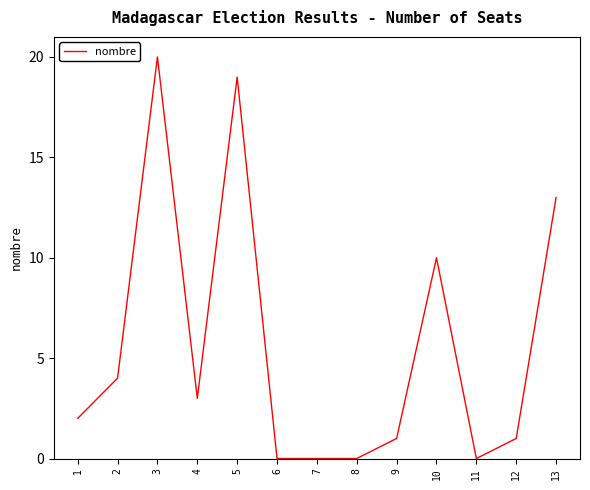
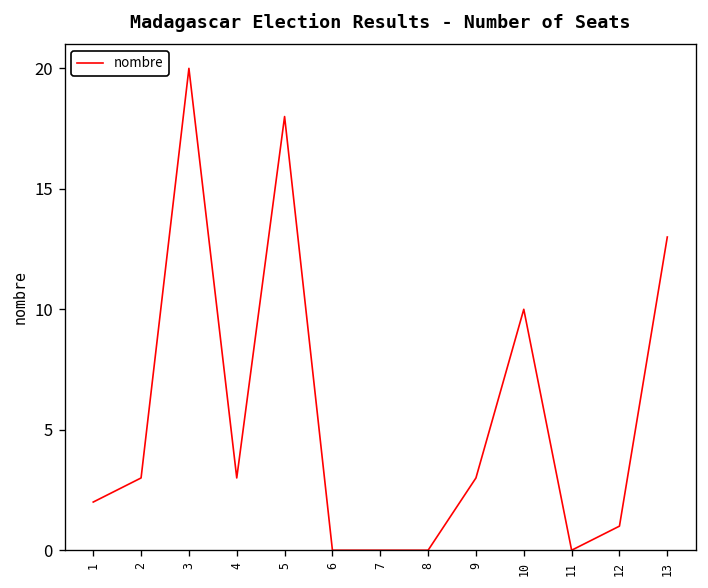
2: 4 -> 3
5: 19 -> 18
9: 1 -> 3
